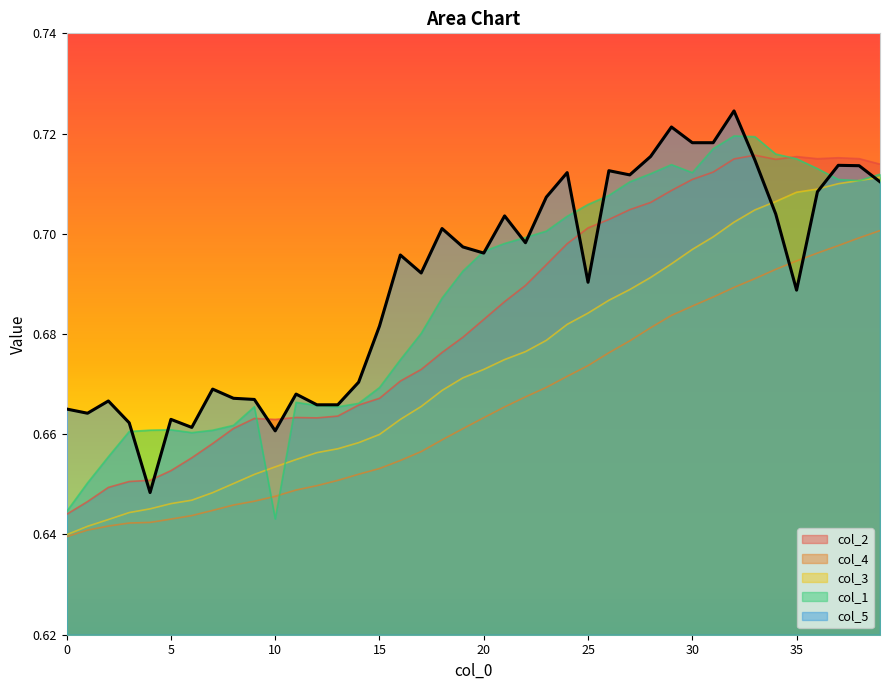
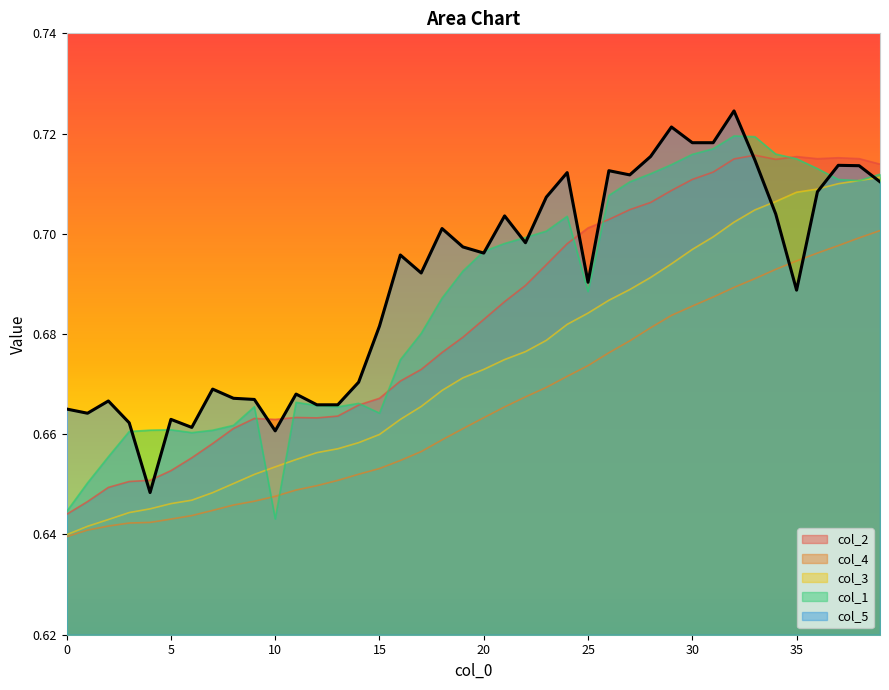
col_1, 15: 0.669 -> 0.664
col_1, 25: 0.706 -> 0.688
col_1, 30: 0.712 -> 0.716
